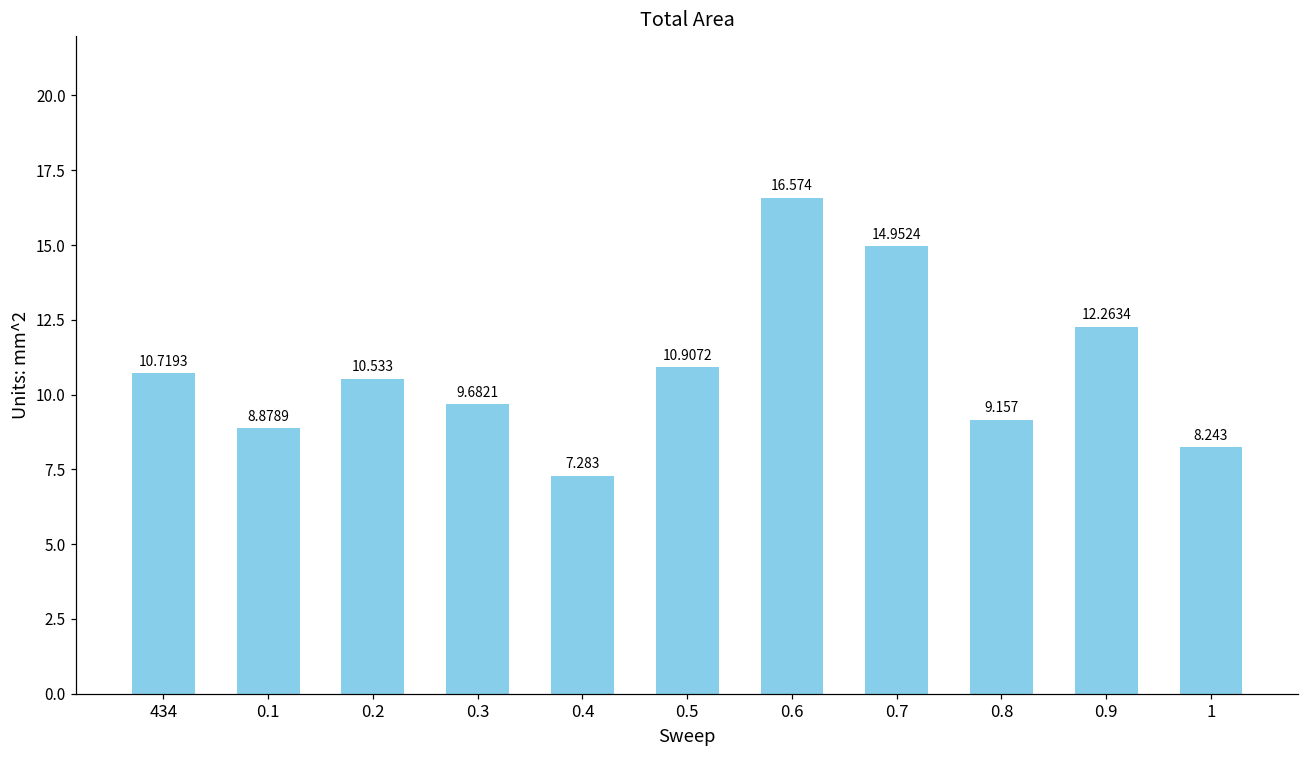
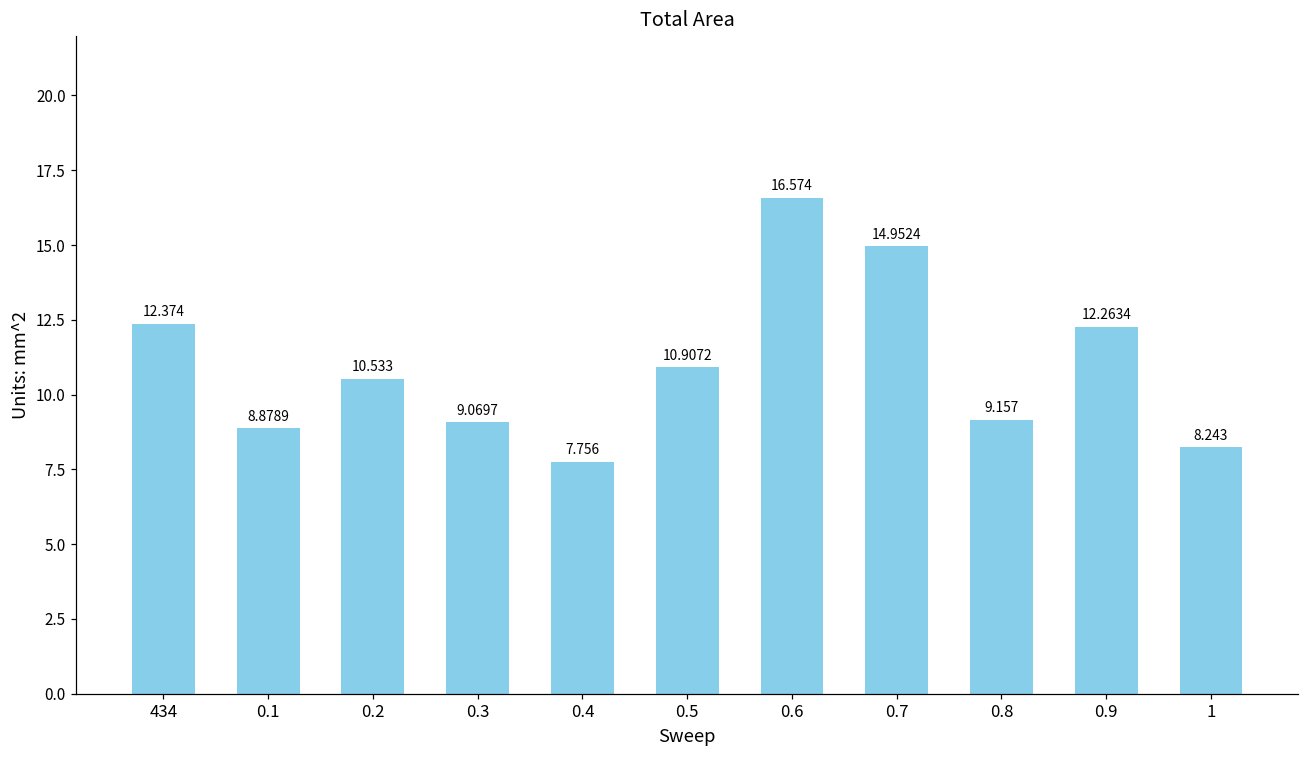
434: 10.7193 -> 12.374
0.3: 9.6821 -> 9.0697
0.4: 7.283 -> 7.756
